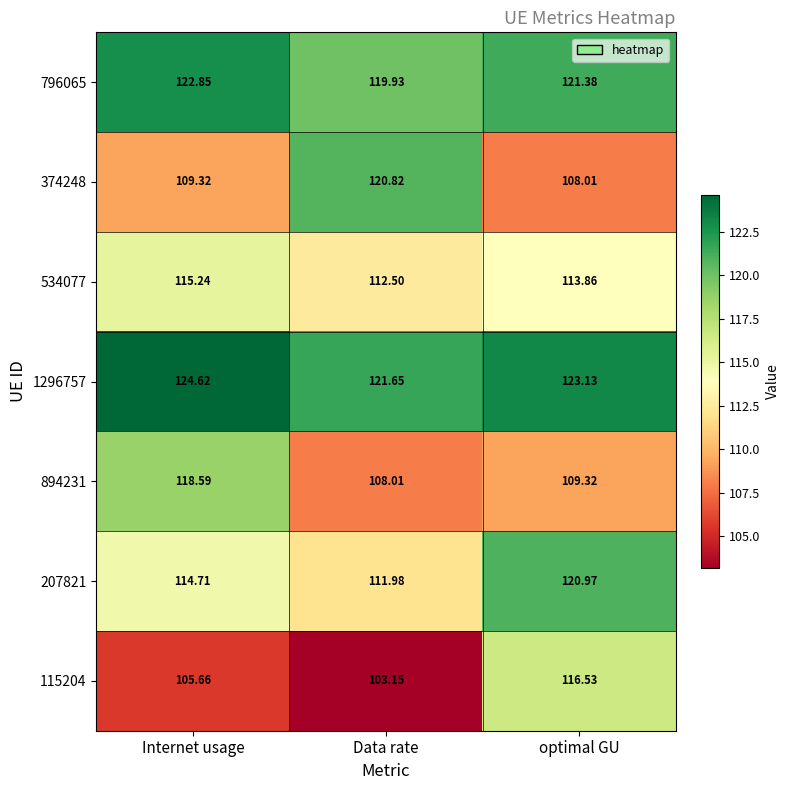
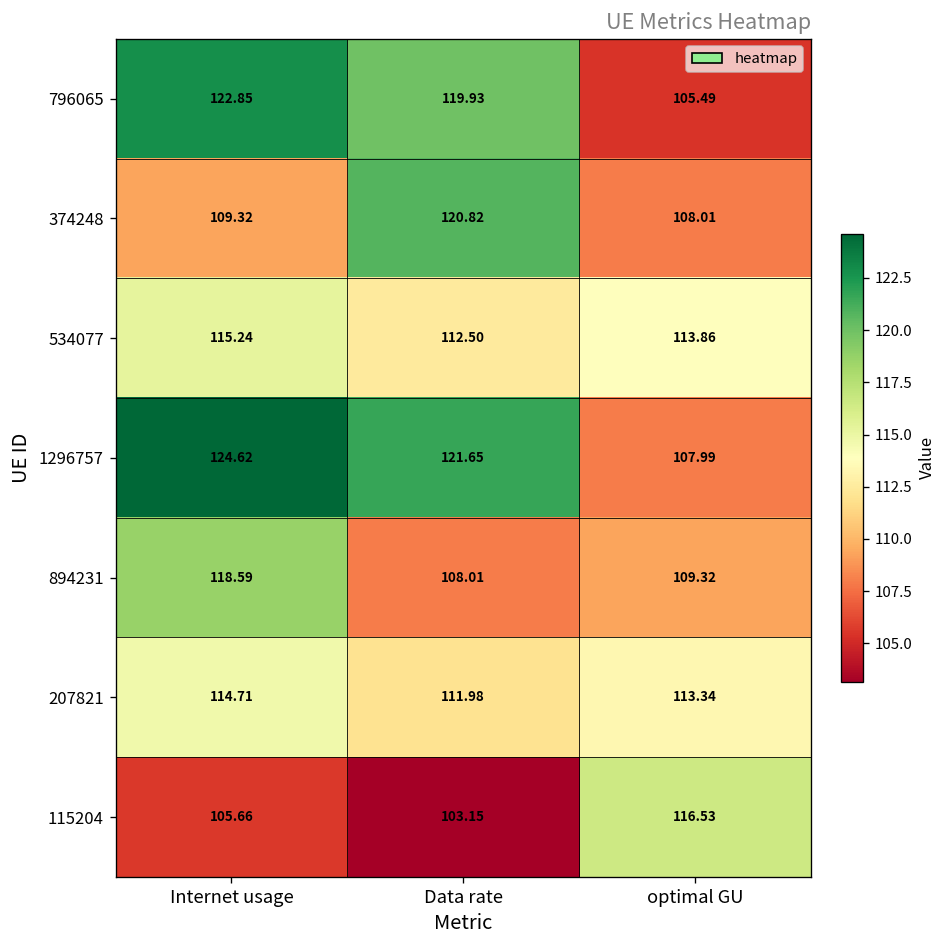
796065, optimal GU: 121.38 -> 105.49
1296757, optimal GU: 123.13 -> 107.99
207821, optimal GU: 120.97 -> 113.34
